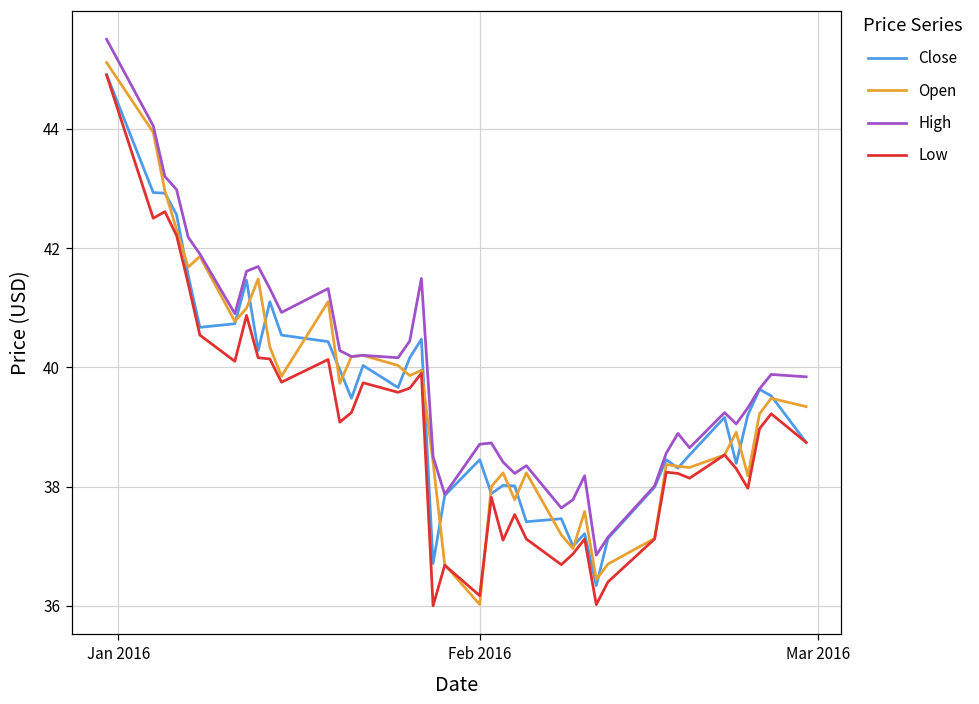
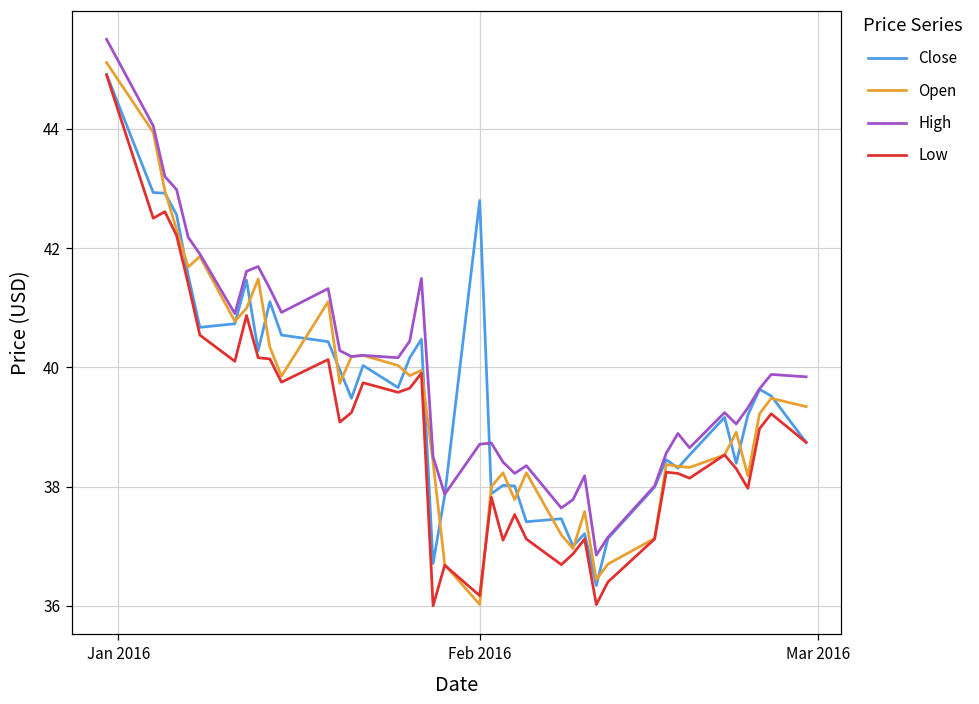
Close, Feb 2016: 38.5 -> 42.8
